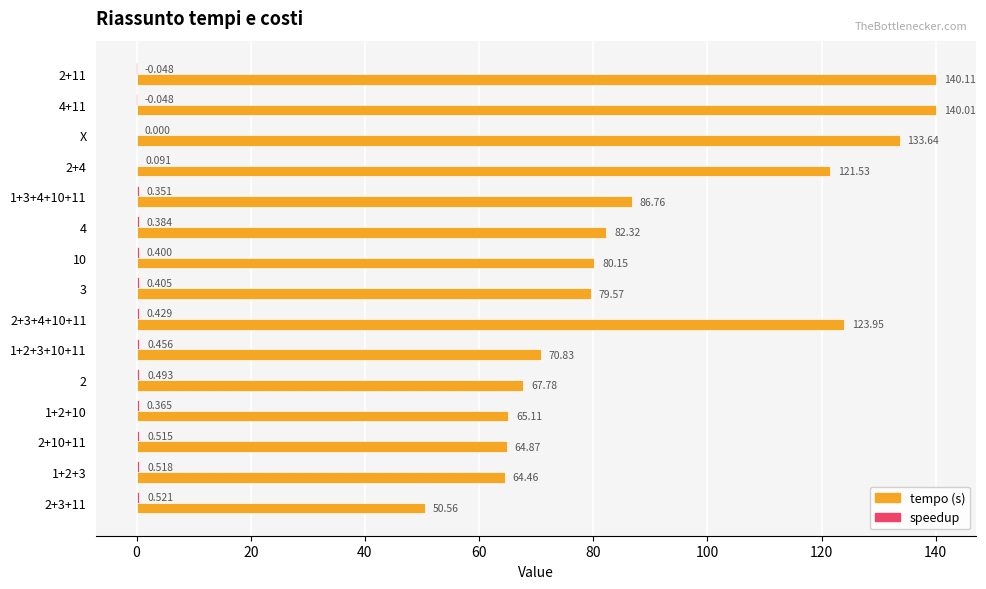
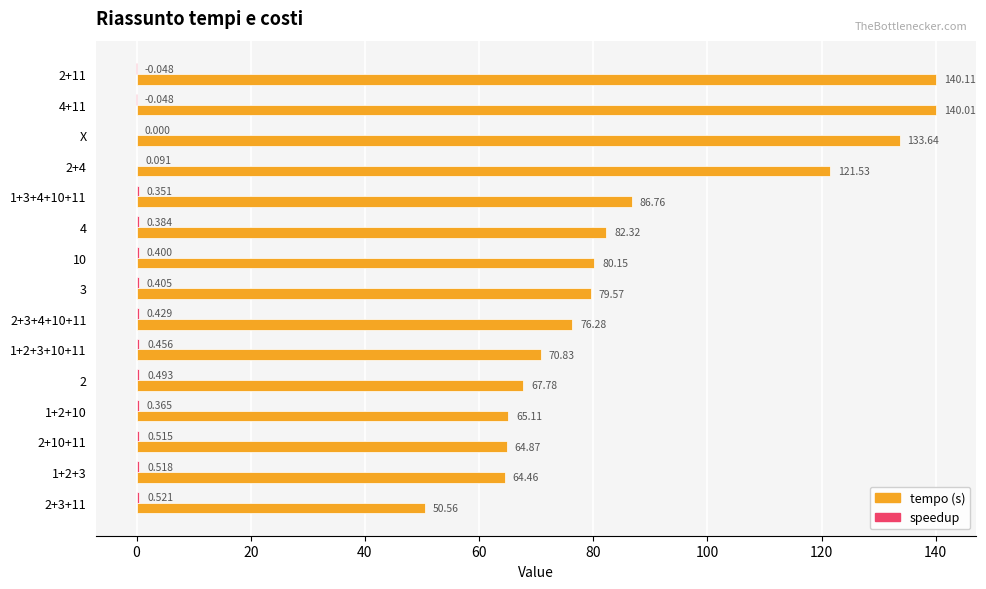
tempo (s), 2+3+4+10+11: 123.95 -> 76.28
